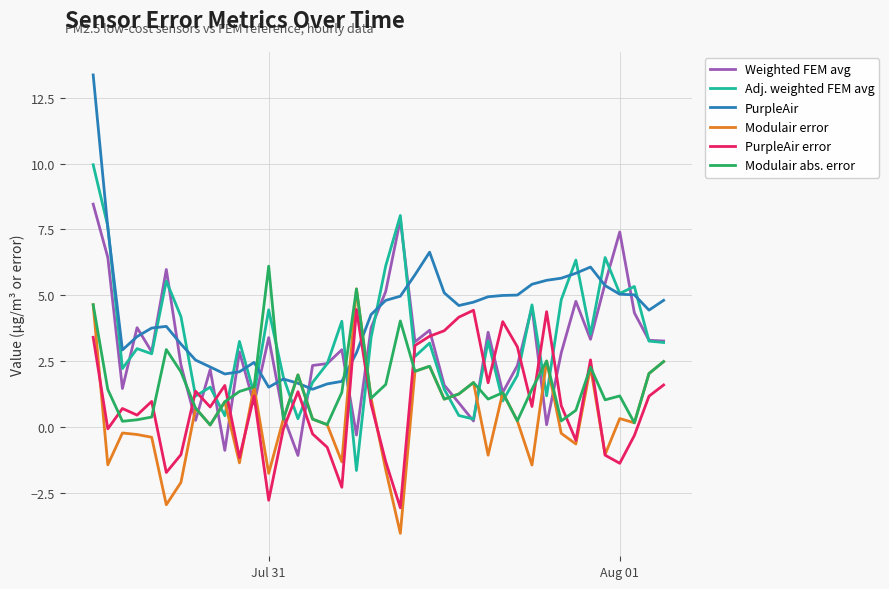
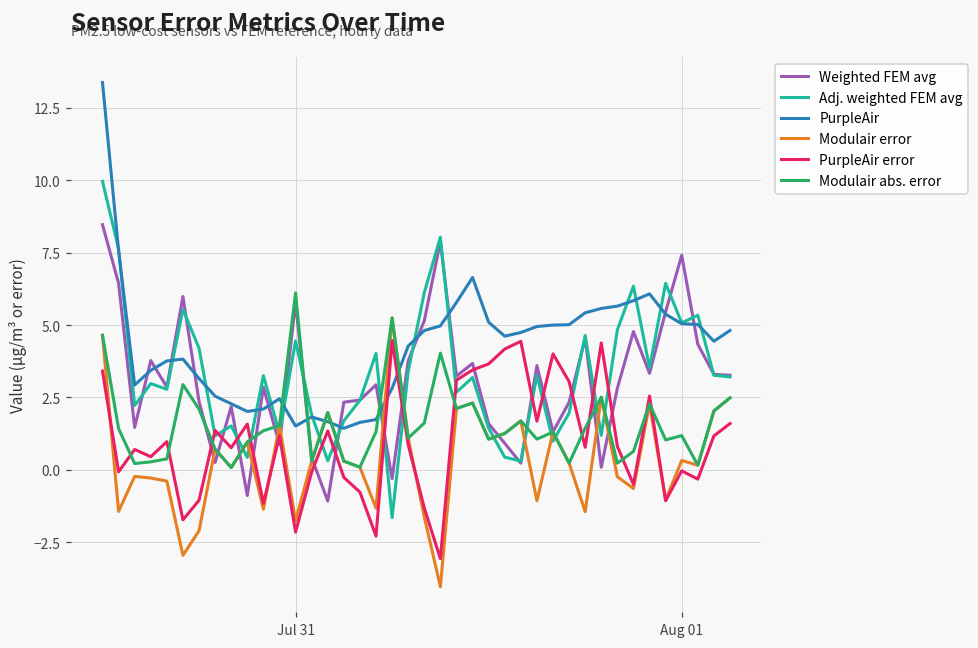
Weighted FEM avg, Jul 31: 3.4 -> 5.8
PurpleAir error, Jul 31: -2.8 -> -2.1
PurpleAir error, Aug 01: -1.4 -> 0.0
